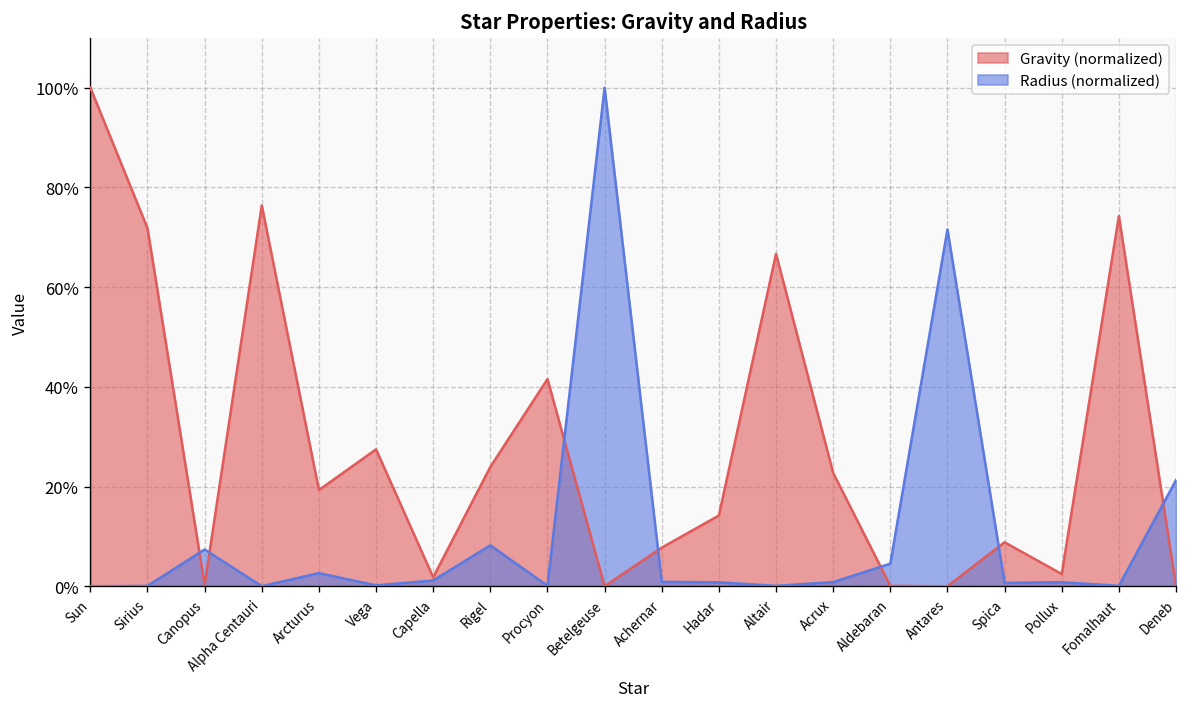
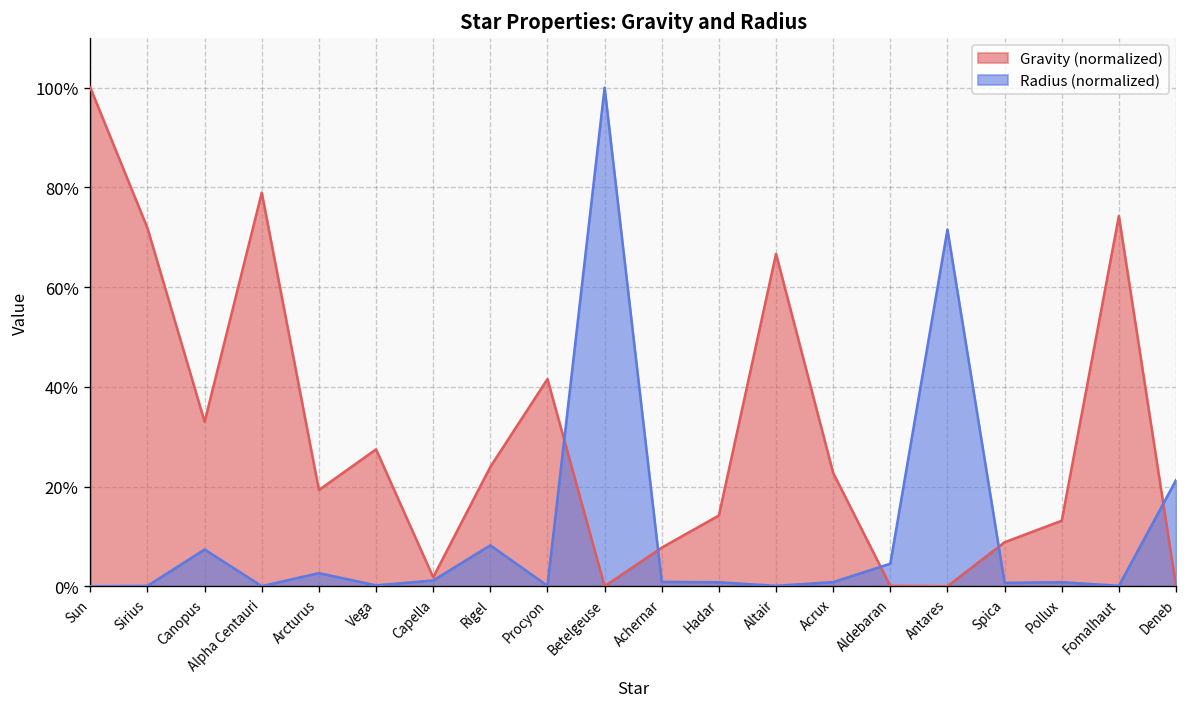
Gravity (normalized), Canopus: 0% -> 33%
Gravity (normalized), Alpha Centauri: 76% -> 79%
Gravity (normalized), Pollux: 2% -> 13%
